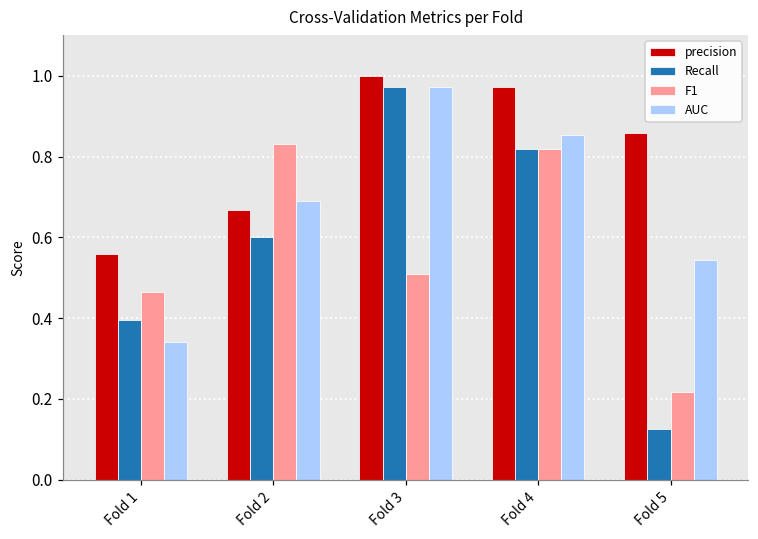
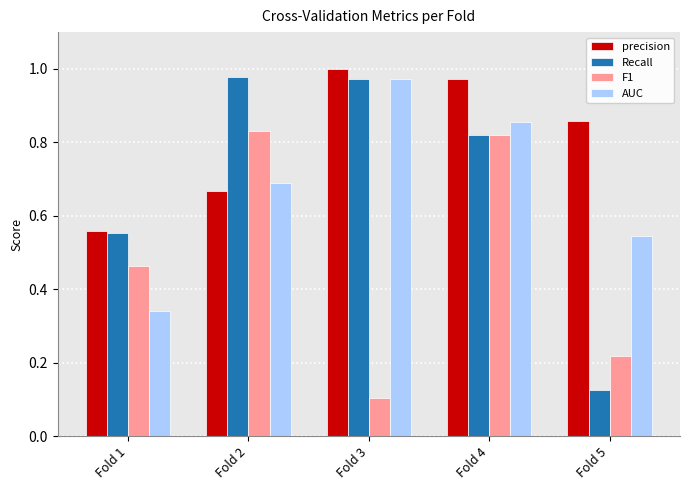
Recall, Fold 1: 0.40 -> 0.55
Recall, Fold 2: 0.60 -> 0.98
F1, Fold 3: 0.51 -> 0.10
